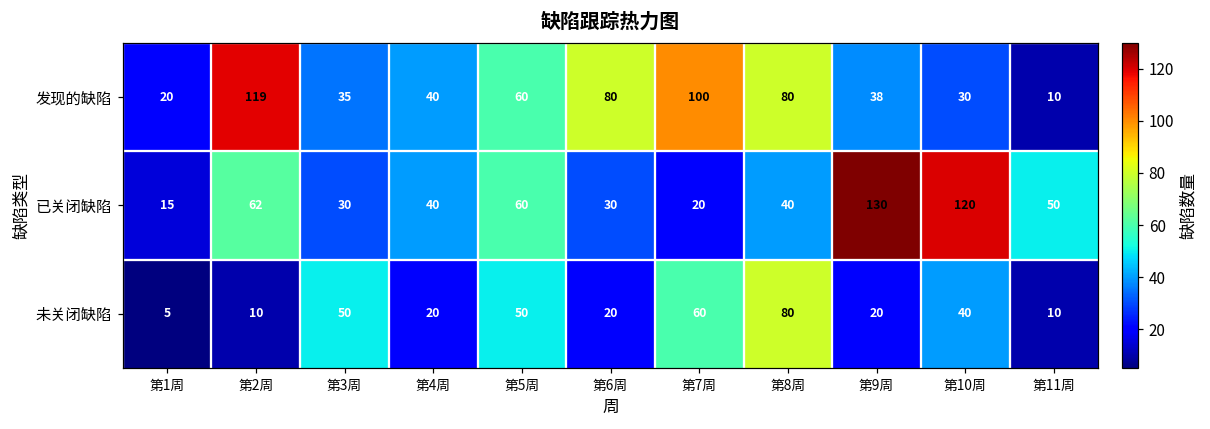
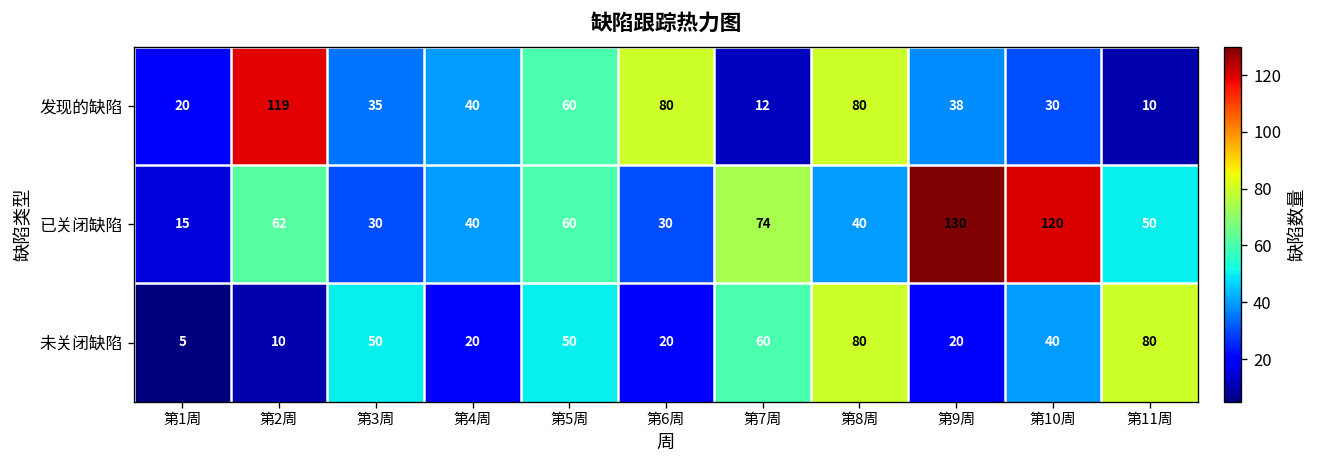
发现的缺陷, 第7周: 100 -> 12
已关闭缺陷, 第7周: 20 -> 74
未关闭缺陷, 第11周: 10 -> 80
